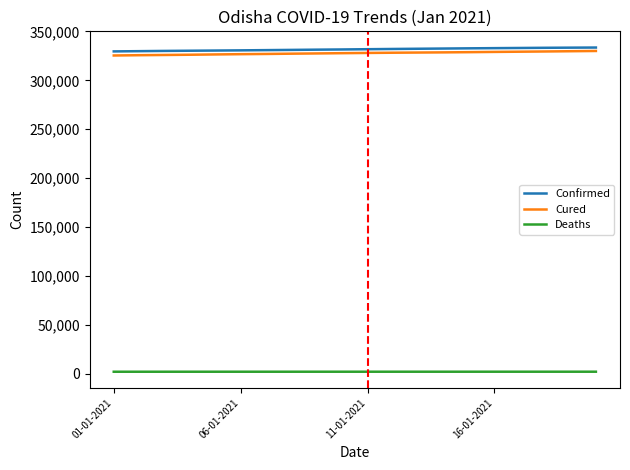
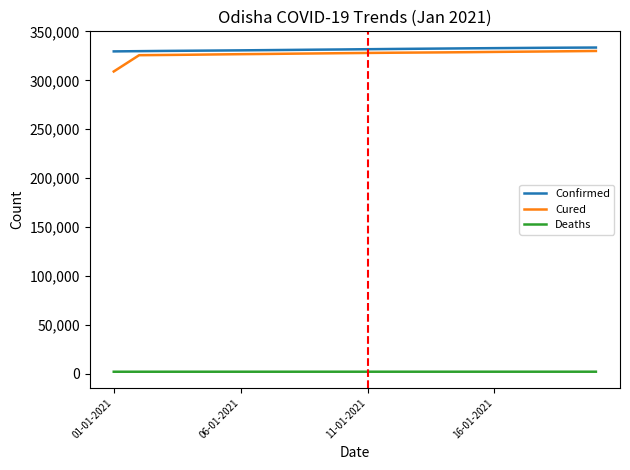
Cured, 01-01-2021: 330,000 -> 310,000
